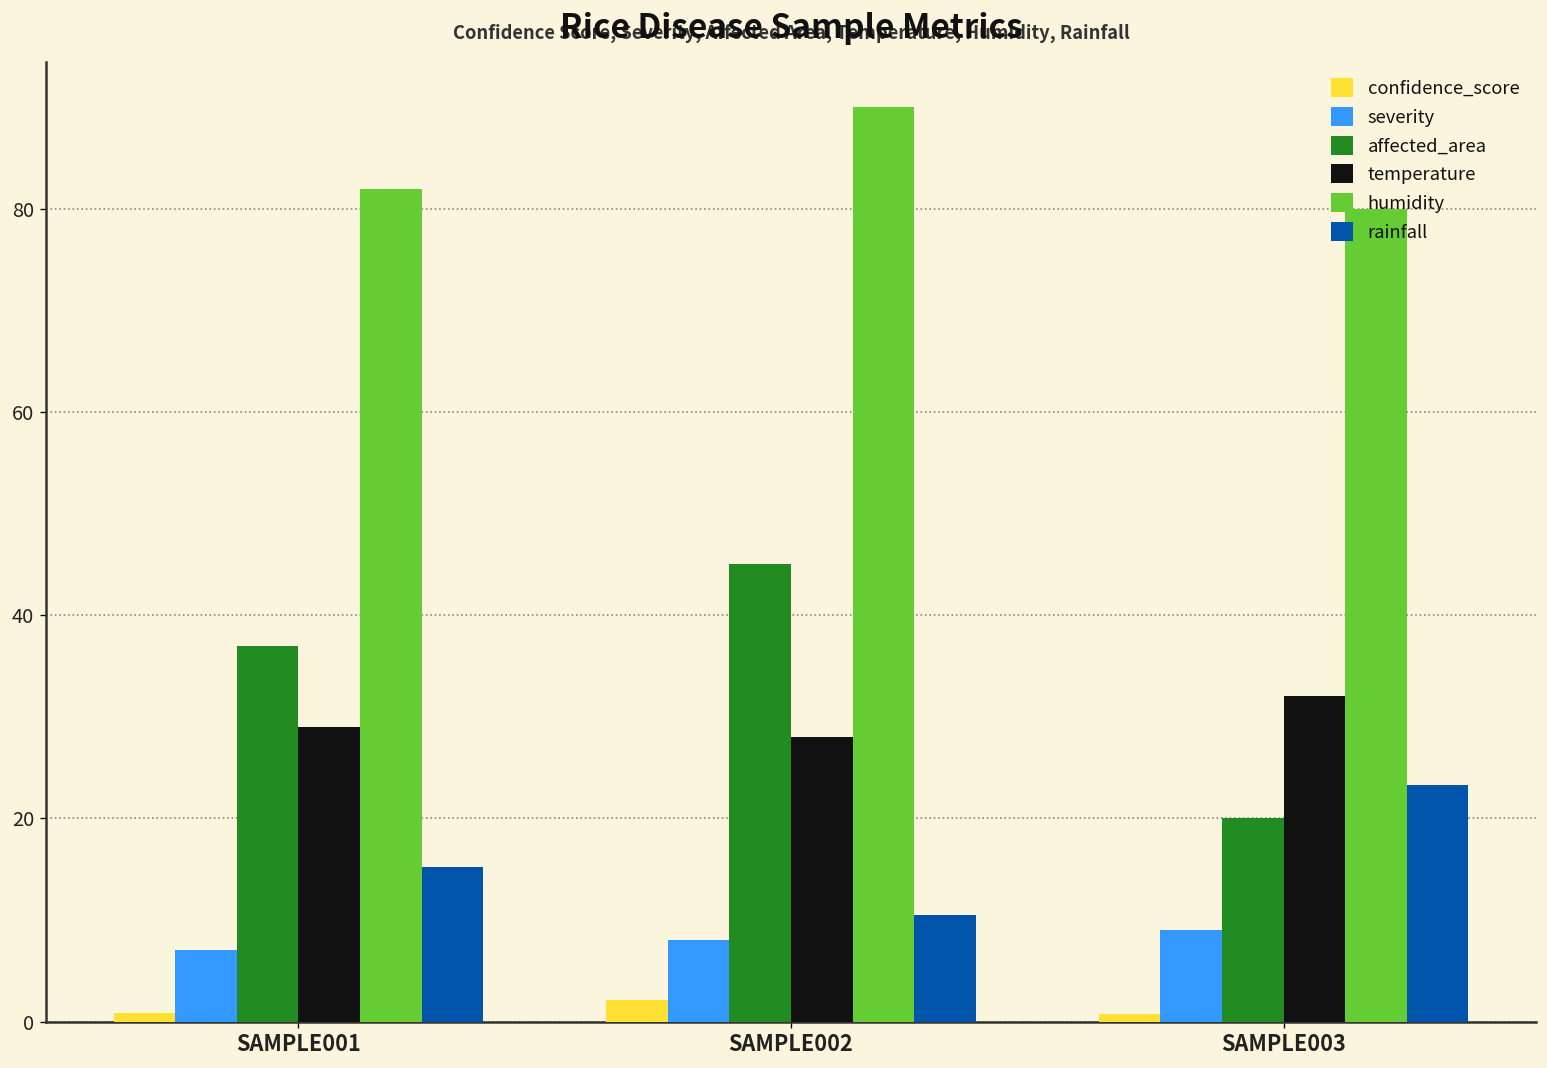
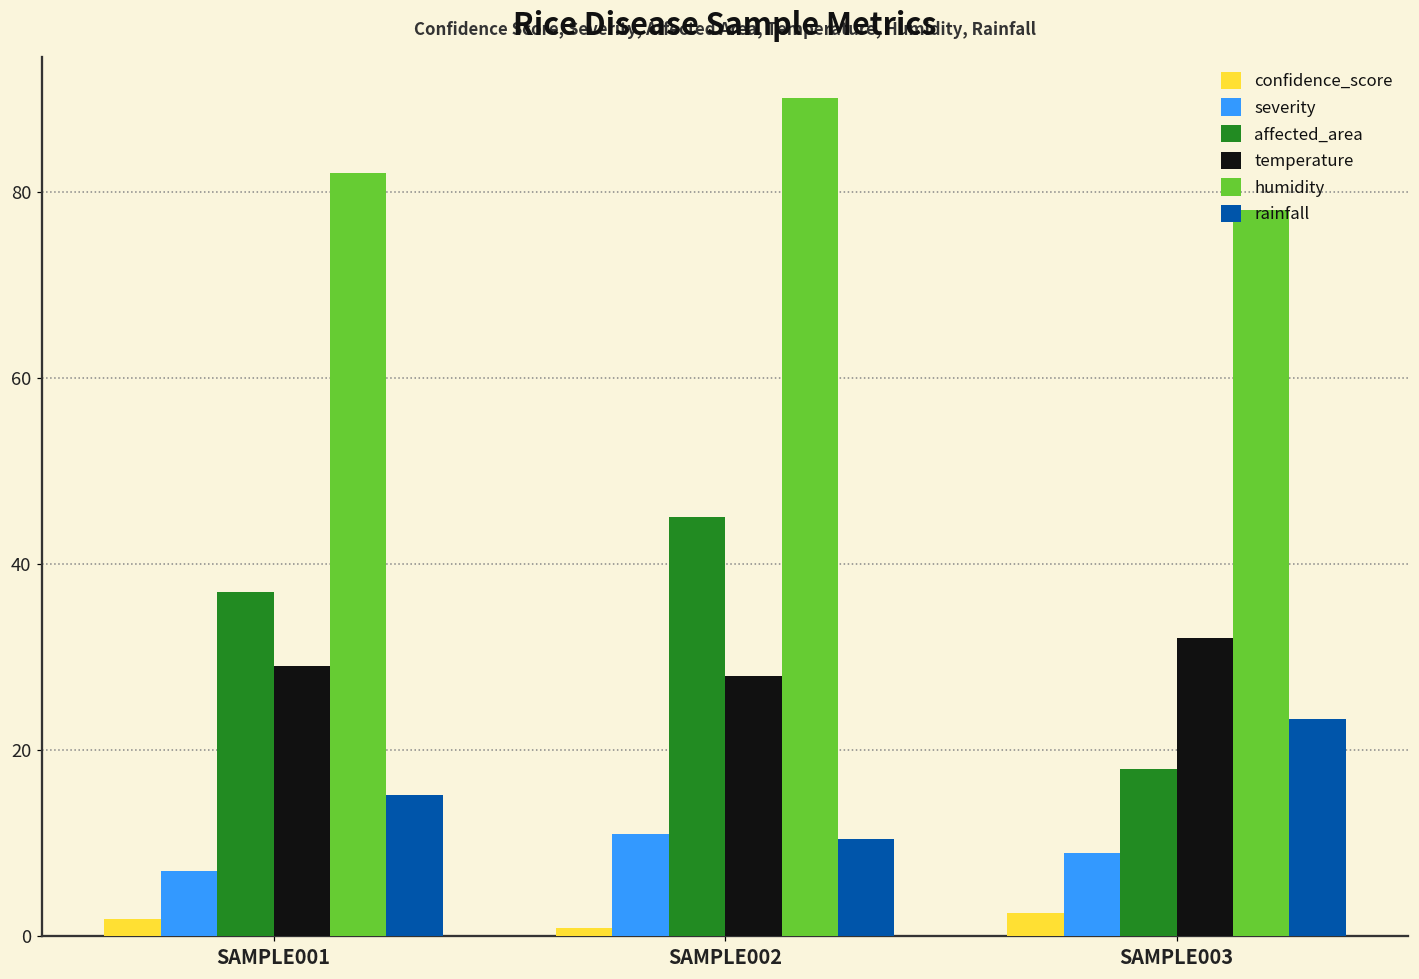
confidence_score, SAMPLE001: 1 -> 2
confidence_score, SAMPLE002: 2 -> 1
severity, SAMPLE002: 8 -> 11
confidence_score, SAMPLE003: 1 -> 3
affected_area, SAMPLE003: 20 -> 18
humidity, SAMPLE003: 80 -> 78
